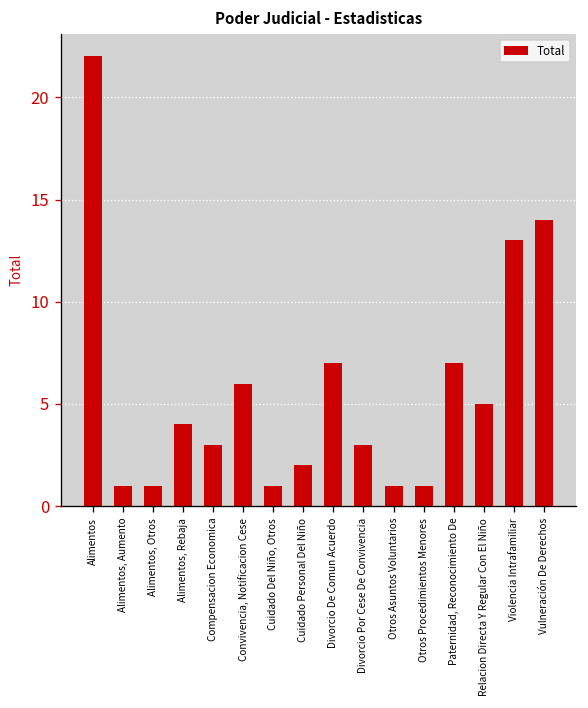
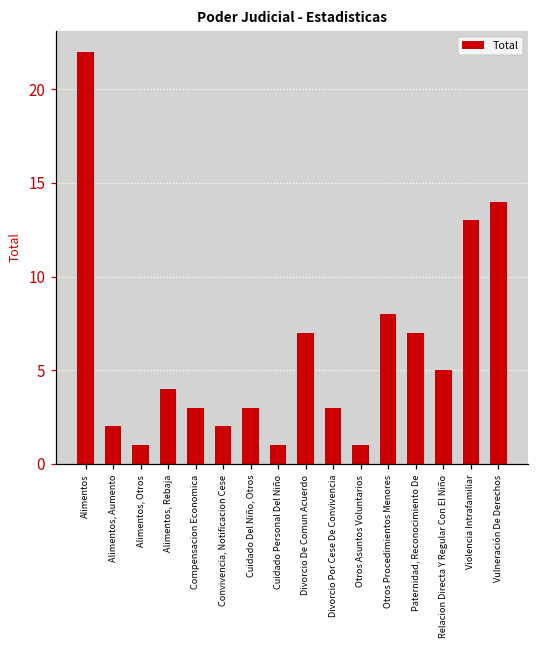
Alimentos, Aumento: 1 -> 2
Convivencia, Notificacion Cese: 6 -> 2
Cuidado Del Niño, Otros: 1 -> 3
Cuidado Personal Del Niño: 2 -> 1
Otros Procedimientos Menores: 1 -> 8
